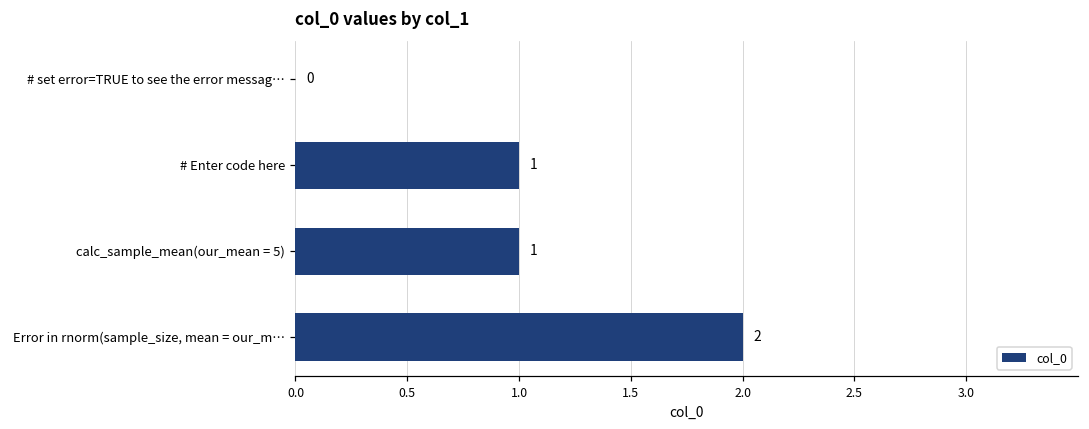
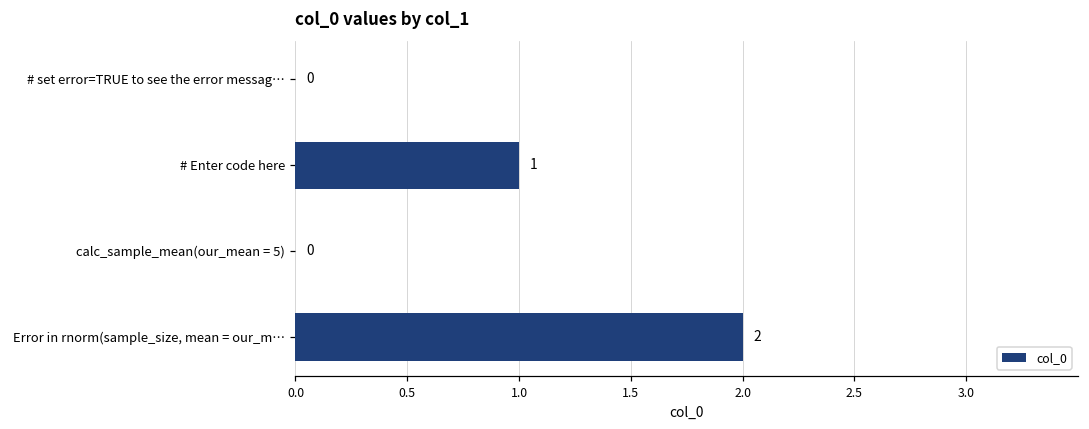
calc_sample_mean(our_mean = 5): 1 -> 0
